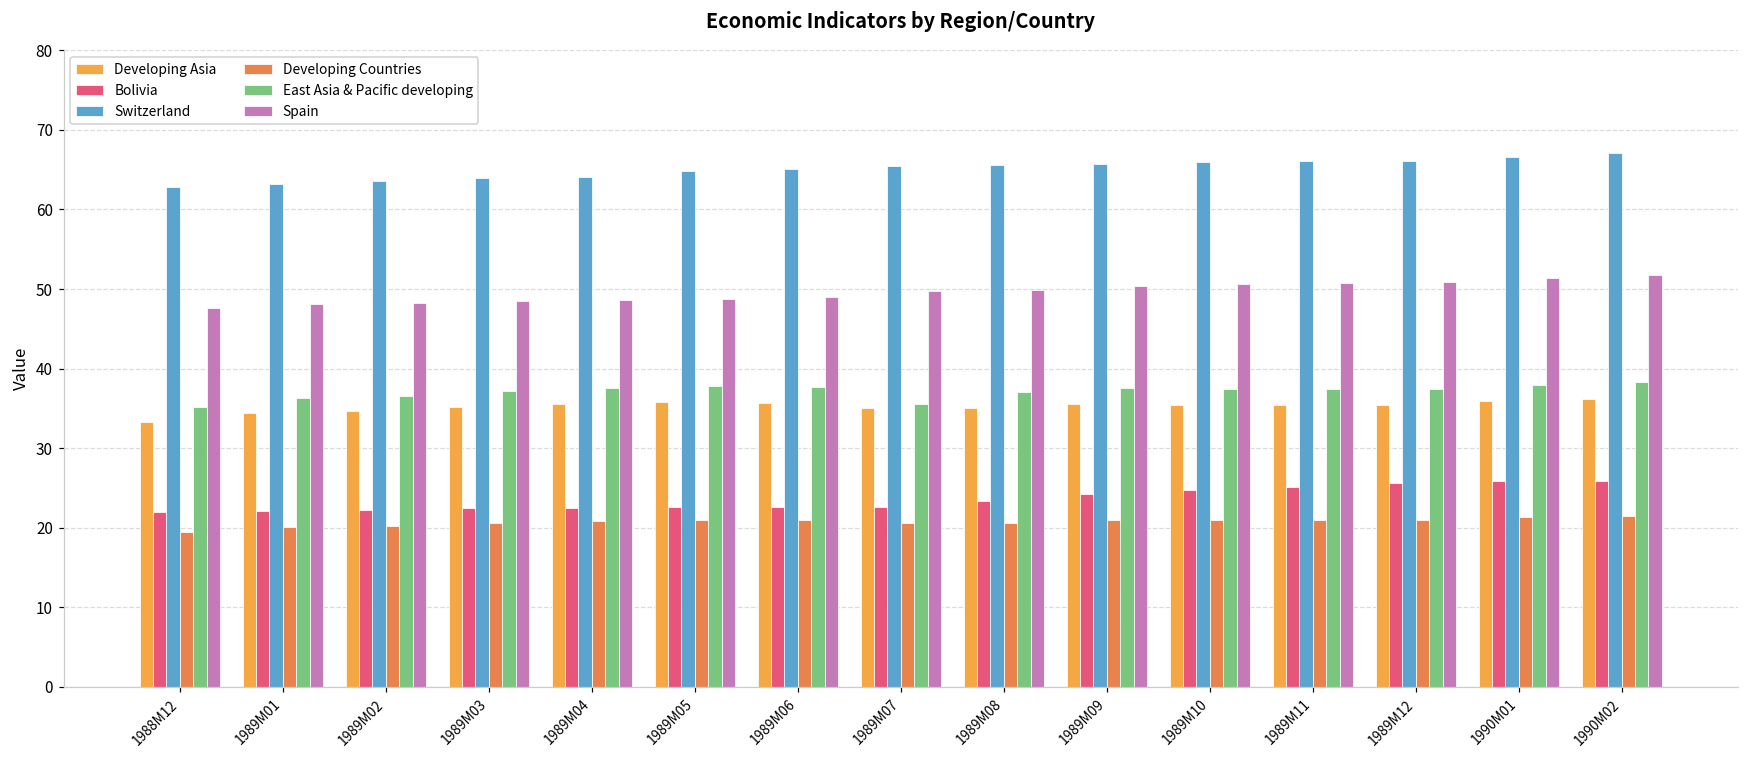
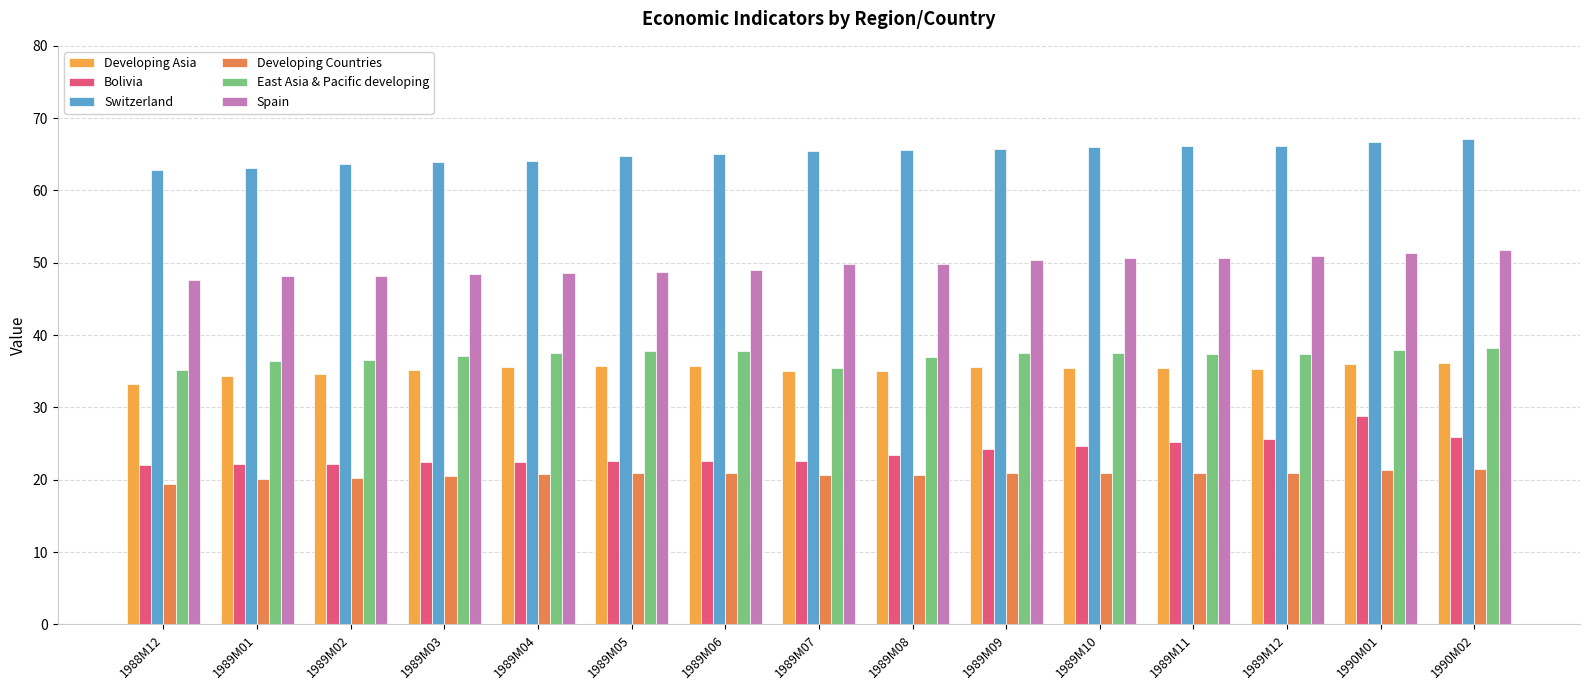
Bolivia, 1990M01: 26 -> 29
